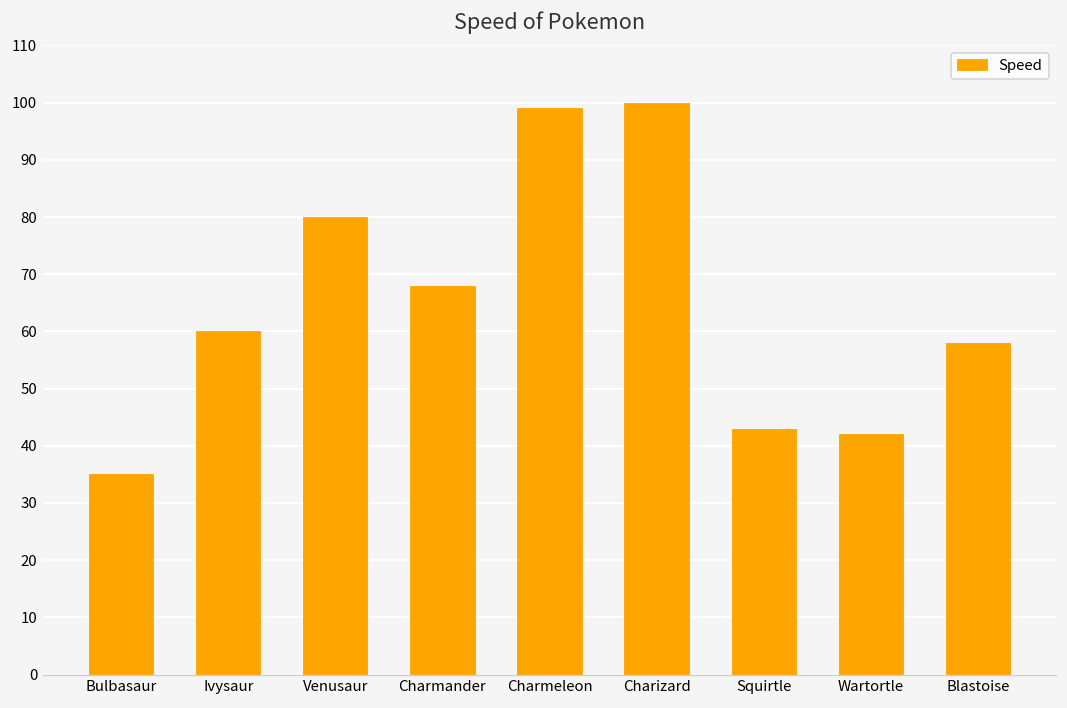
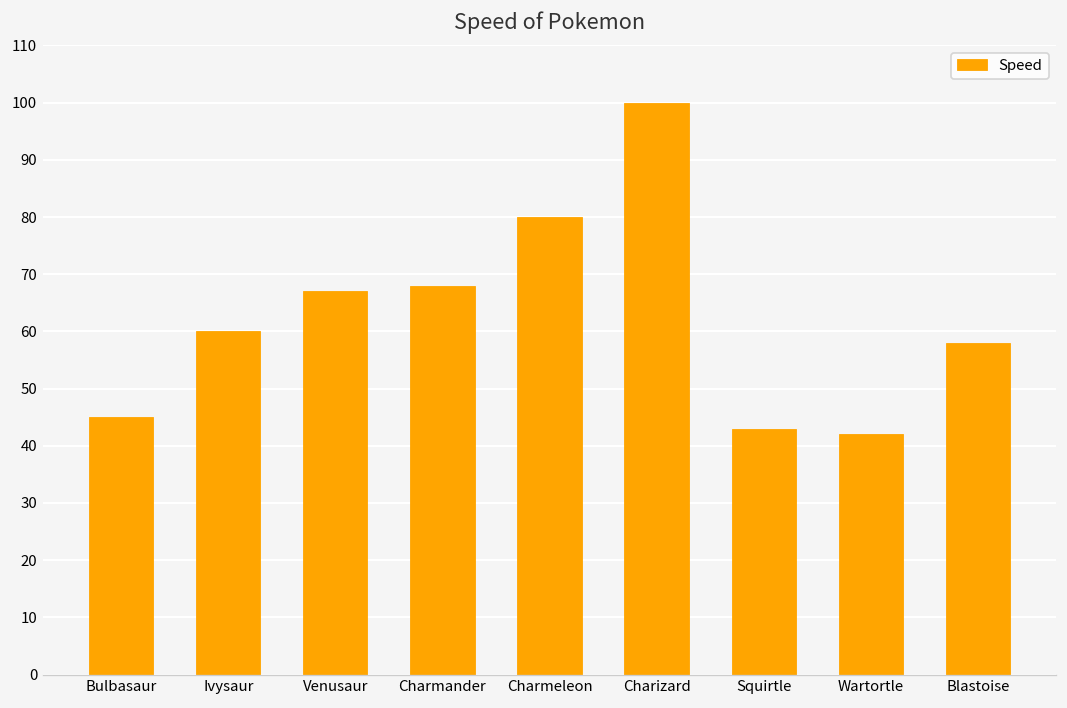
Bulbasaur: 35 -> 45
Venusaur: 80 -> 67
Charmeleon: 99 -> 80
